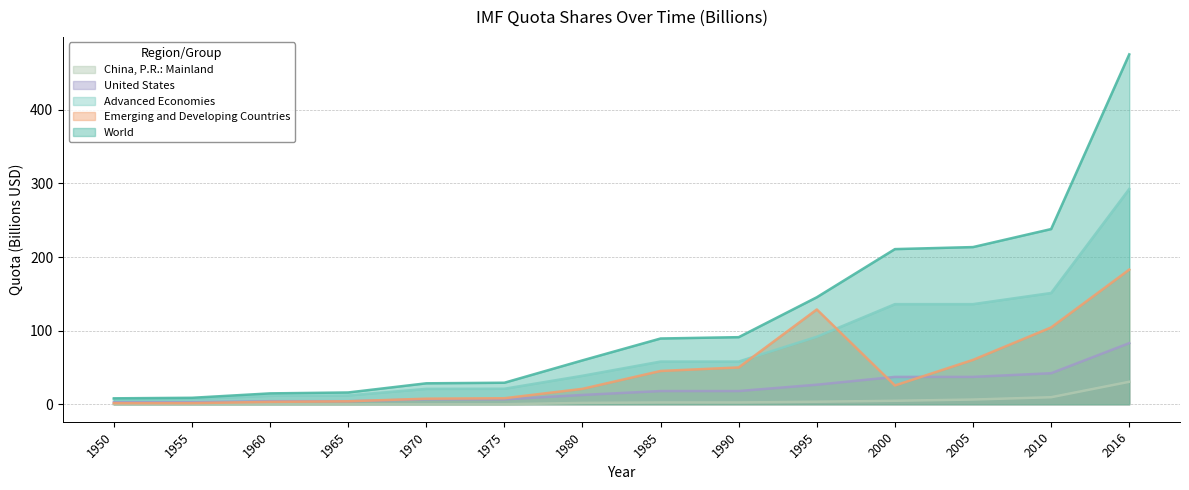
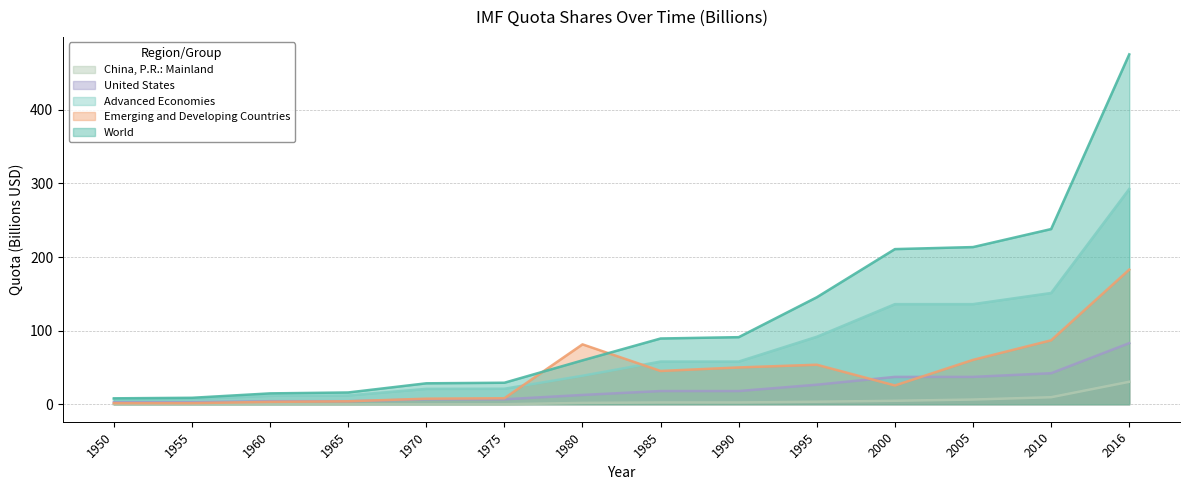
Emerging and Developing Countries, 1980: 20 -> 80
Emerging and Developing Countries, 1995: 130 -> 50
Emerging and Developing Countries, 2010: 100 -> 90
